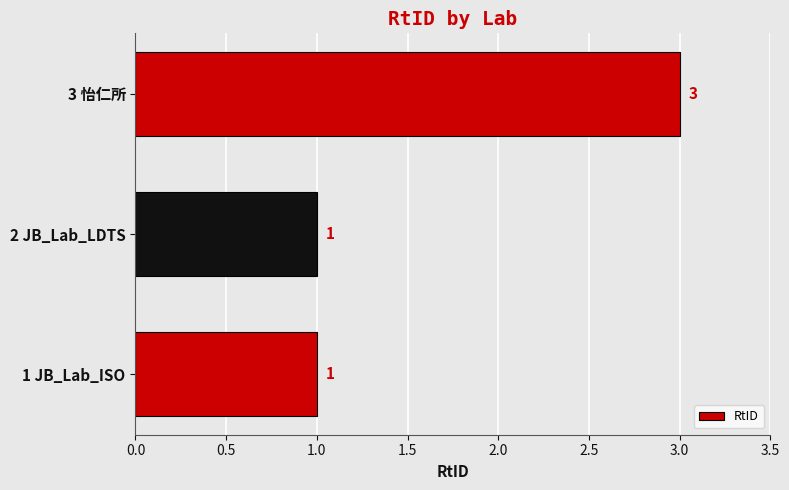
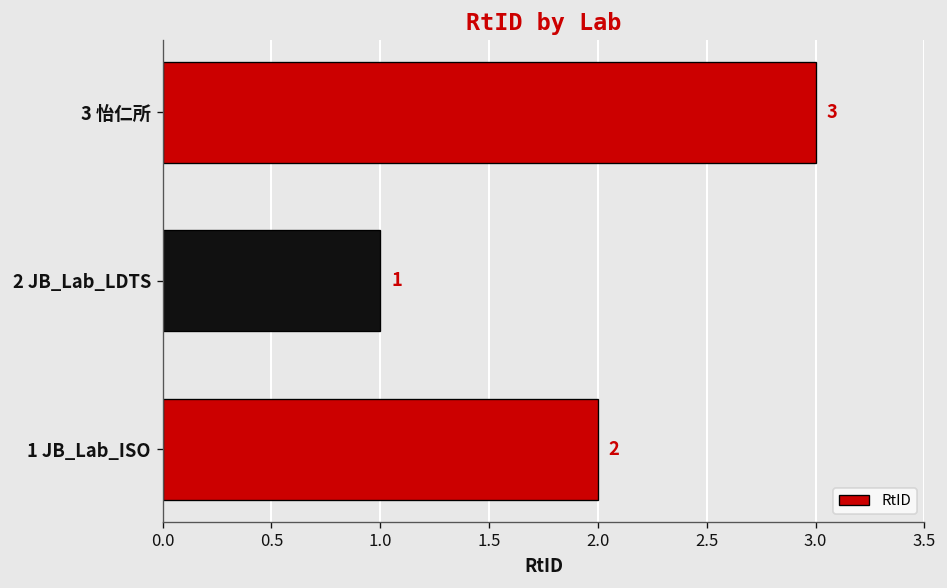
1 JB_Lab_ISO: 1 -> 2
